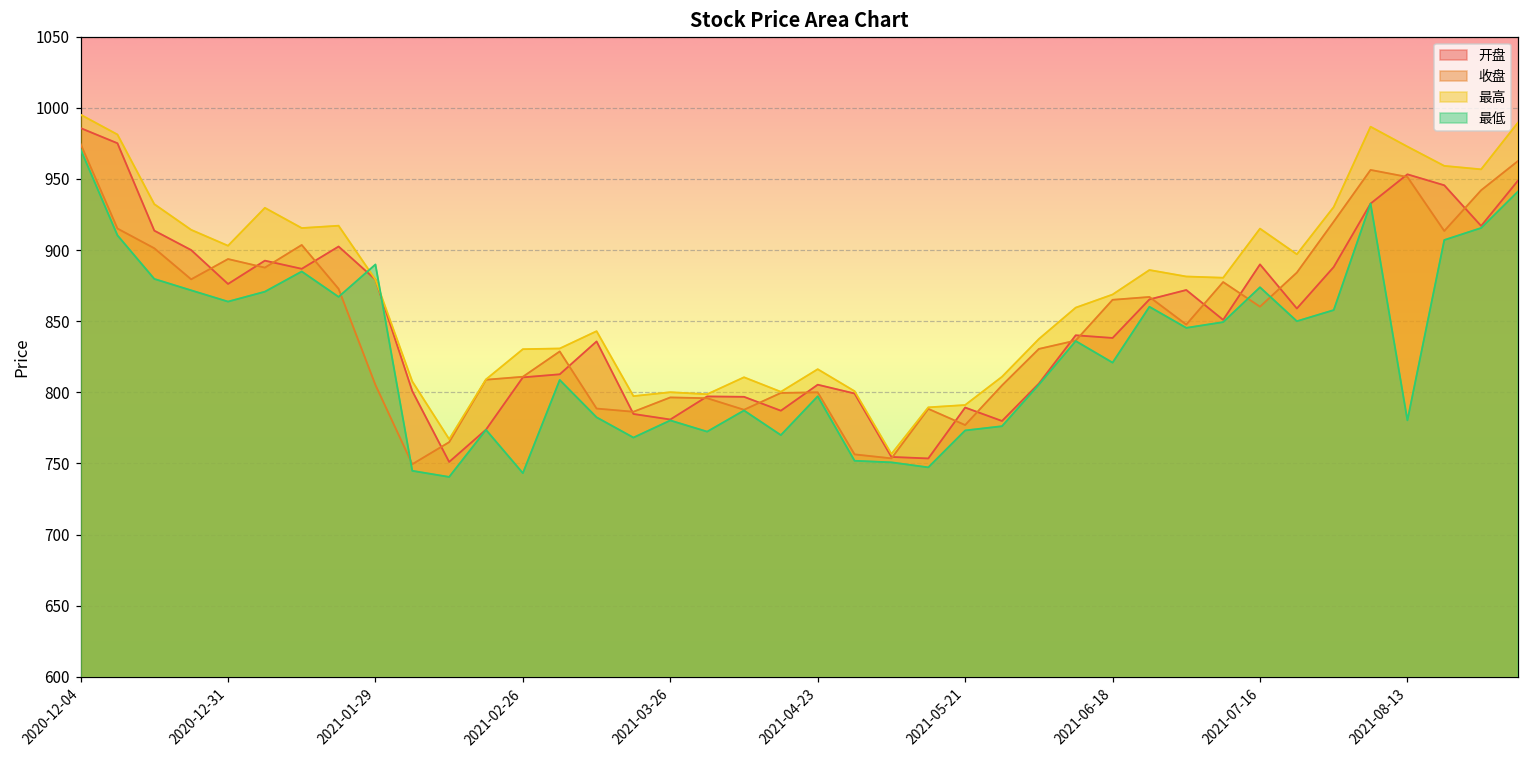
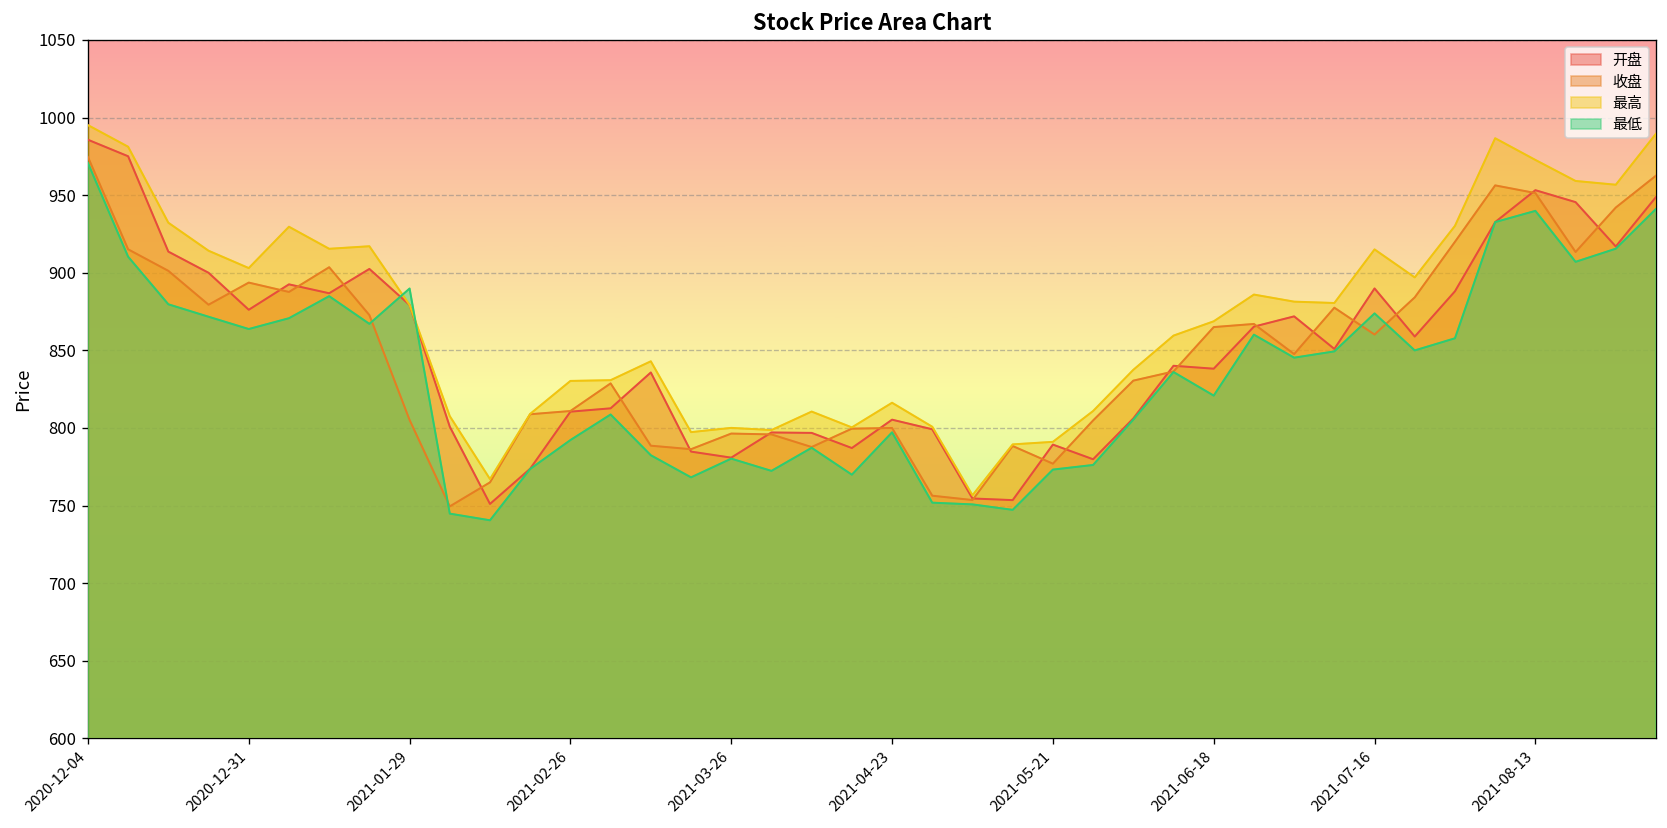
最低, 2021-02-26: 743 -> 792
最低, 2021-08-13: 780 -> 940
